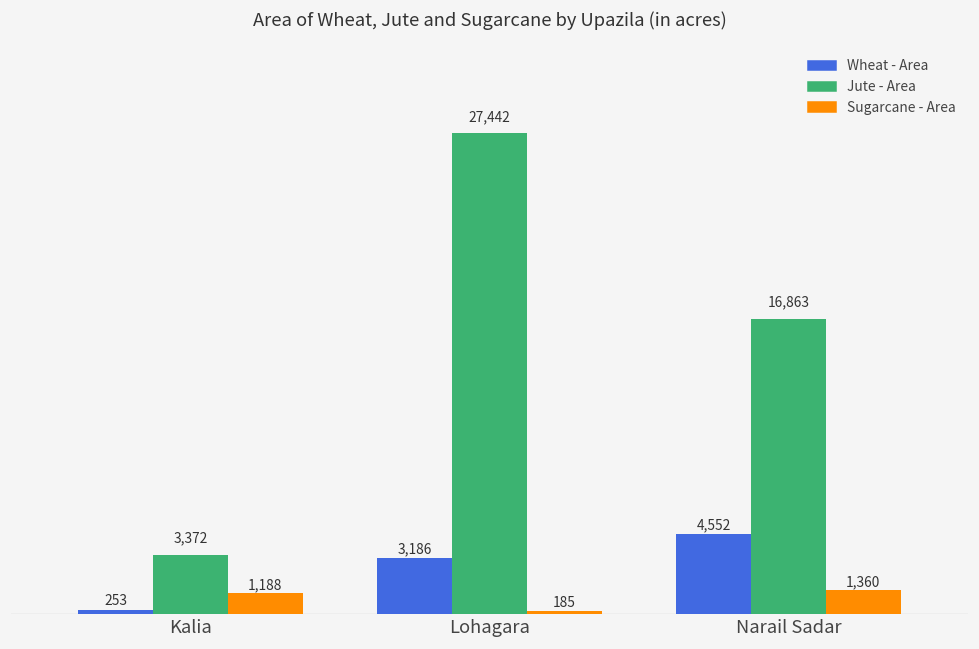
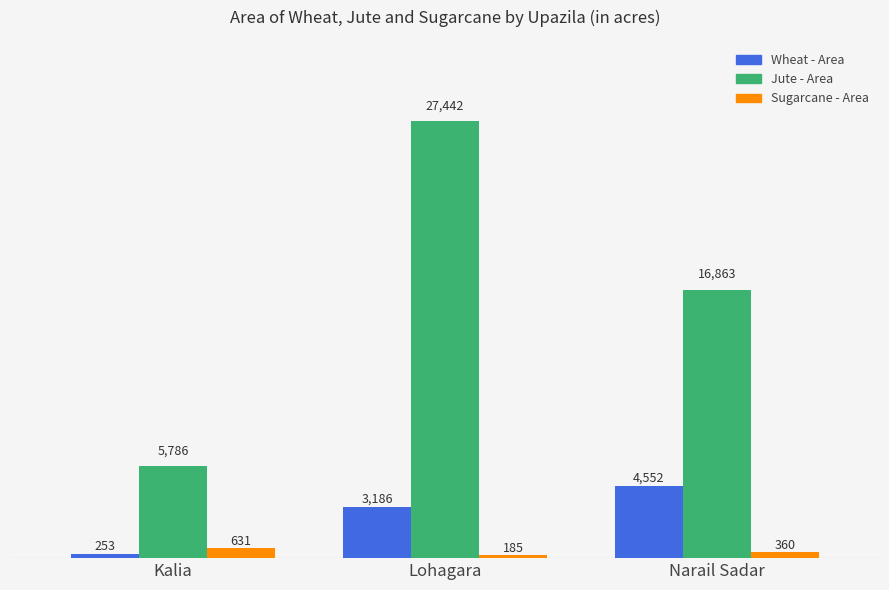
Jute - Area, Kalia: 3,372 -> 5,786
Sugarcane - Area, Kalia: 1,188 -> 631
Sugarcane - Area, Narail Sadar: 1,360 -> 360
